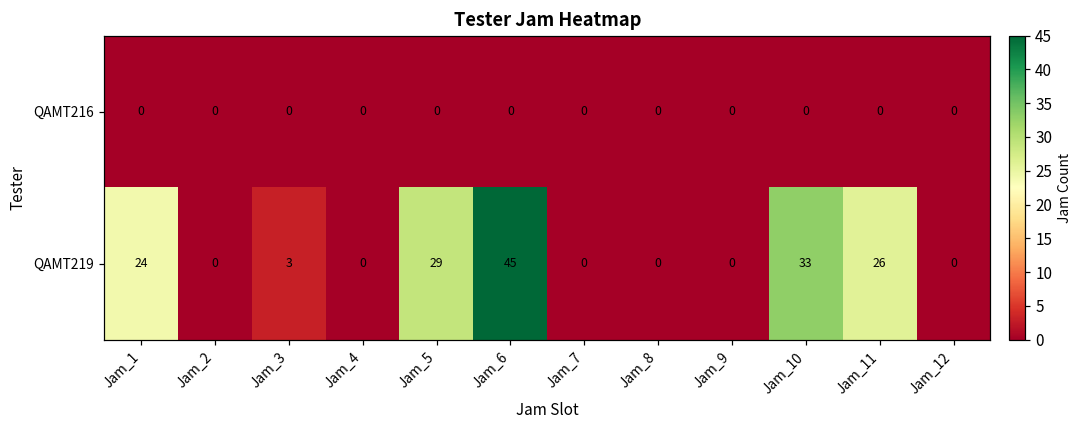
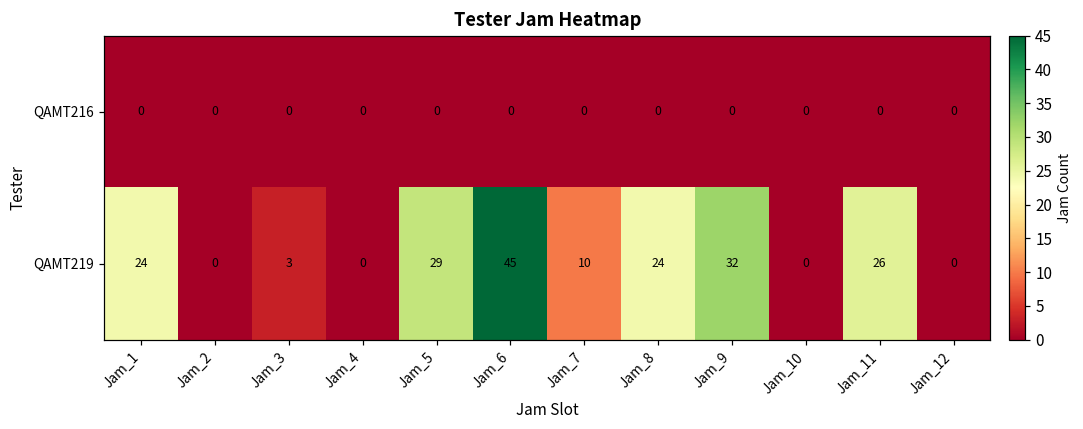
QAMT219, Jam_7: 0 -> 10
QAMT219, Jam_8: 0 -> 24
QAMT219, Jam_9: 0 -> 32
QAMT219, Jam_10: 33 -> 0
